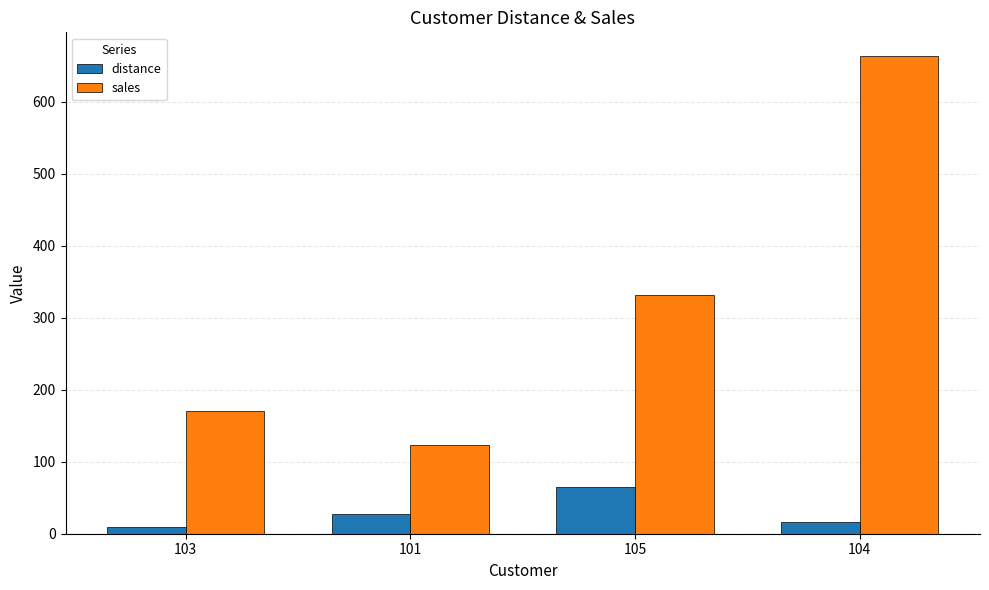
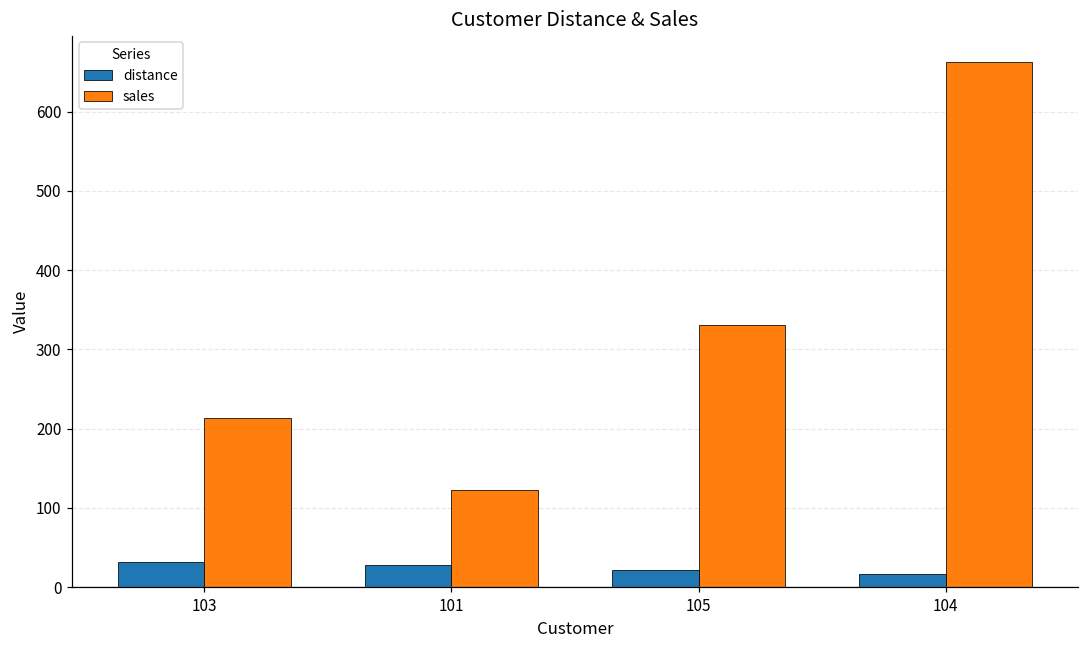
distance, 103: 10 -> 30
sales, 103: 170 -> 210
distance, 105: 70 -> 20
